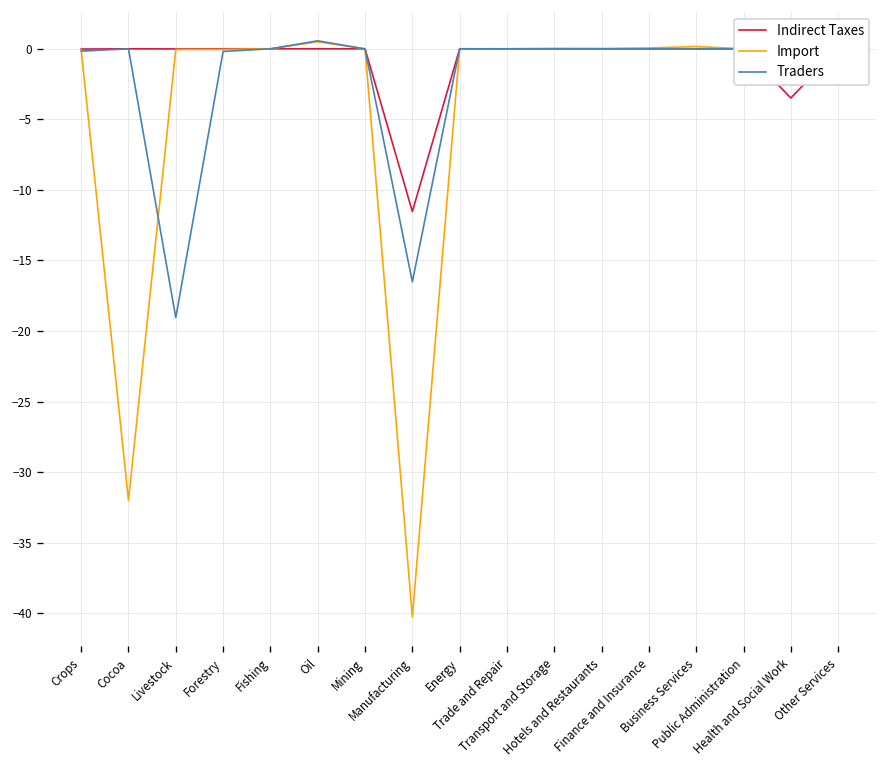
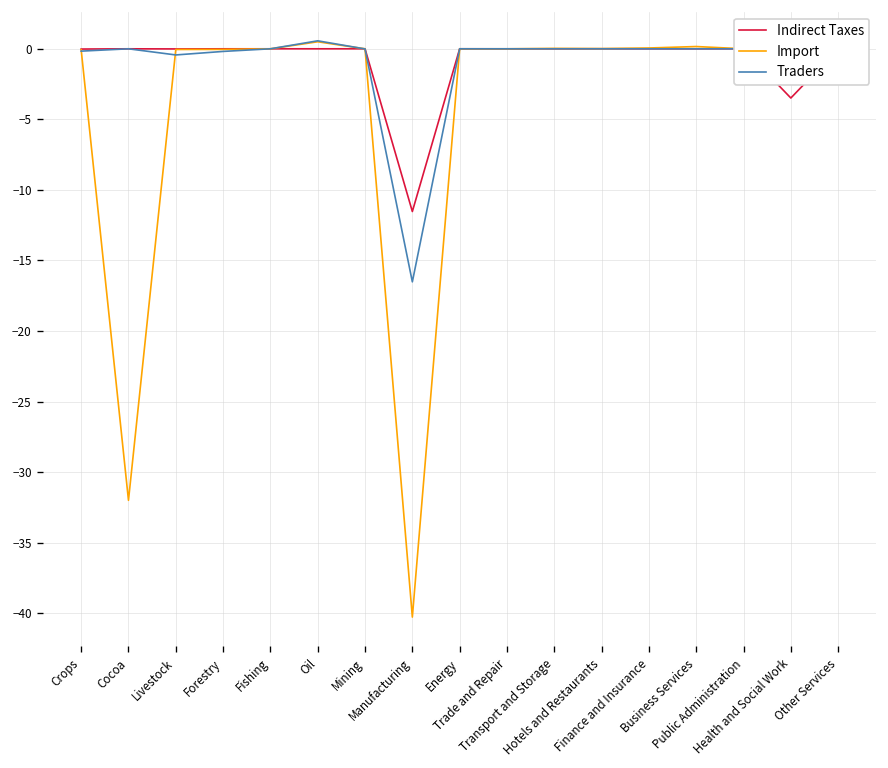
Traders, Livestock: -19.1 -> -0.4
